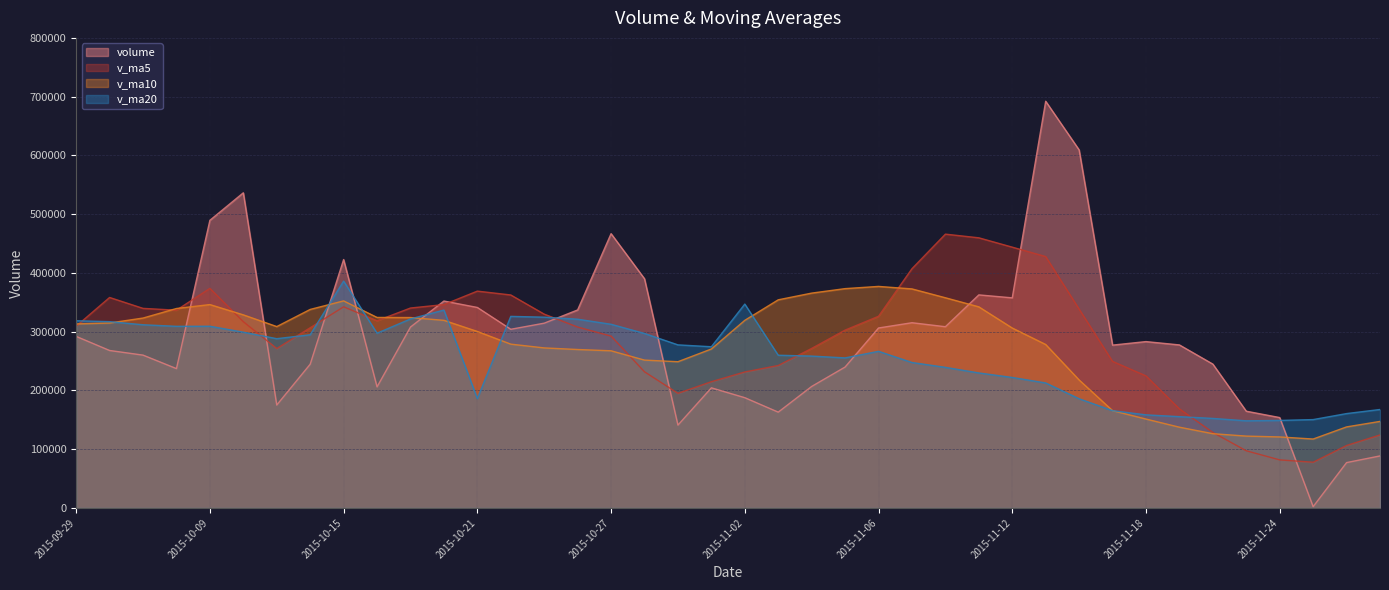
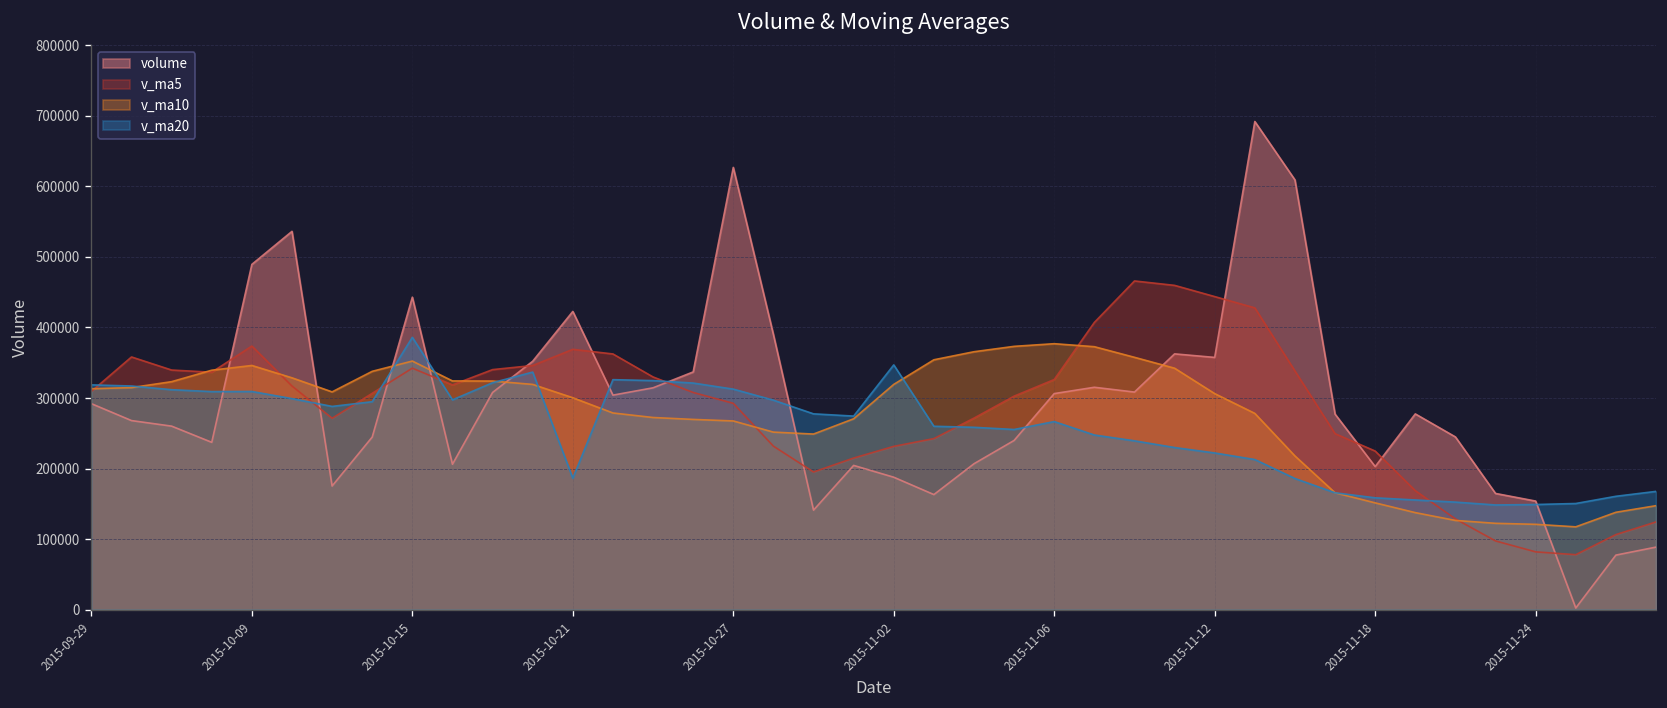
volume, 2015-10-15: 420000 -> 440000
volume, 2015-10-21: 340000 -> 420000
volume, 2015-10-27: 470000 -> 630000
volume, 2015-11-18: 280000 -> 200000
